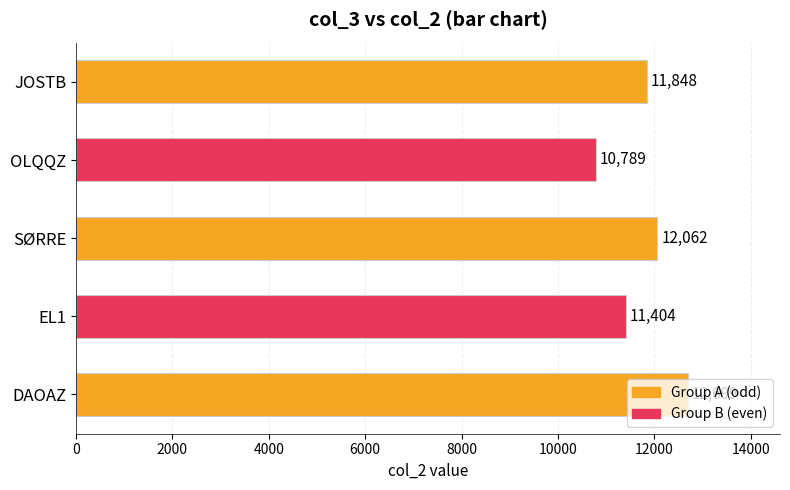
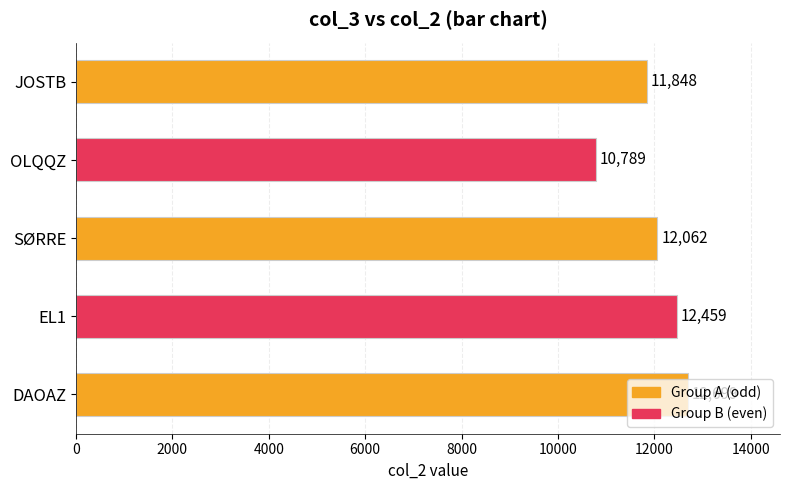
EL1: 11,404 -> 12,459
